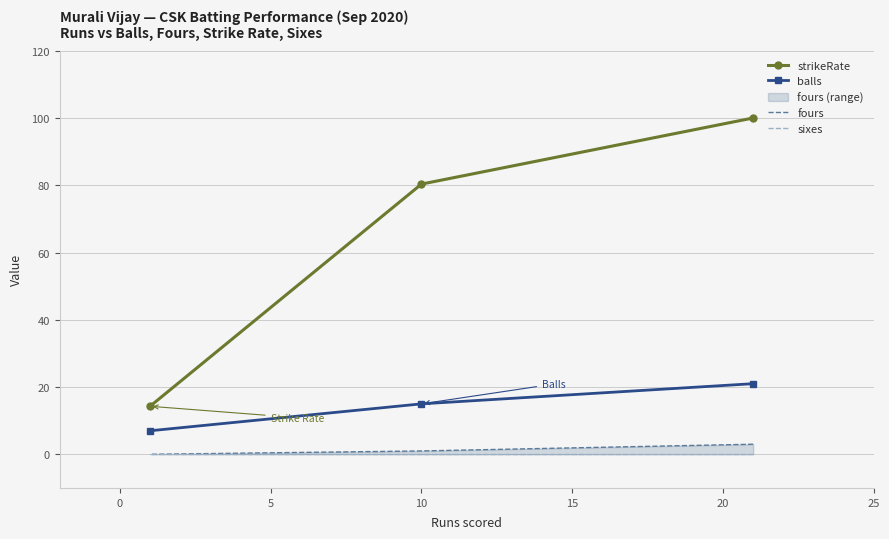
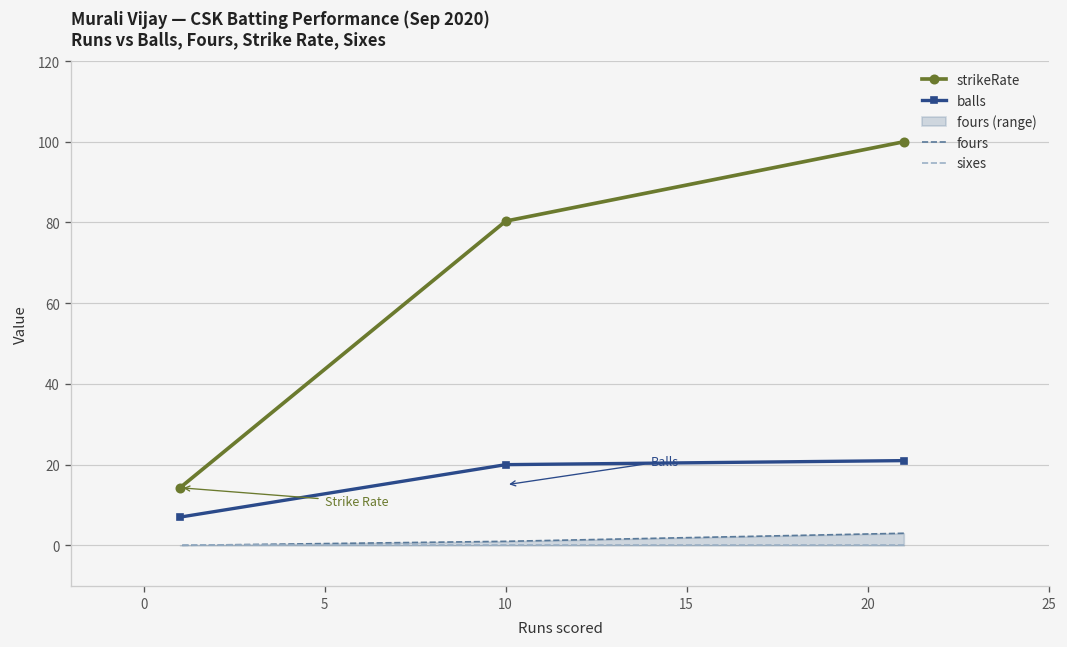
balls, 10: 15 -> 20
